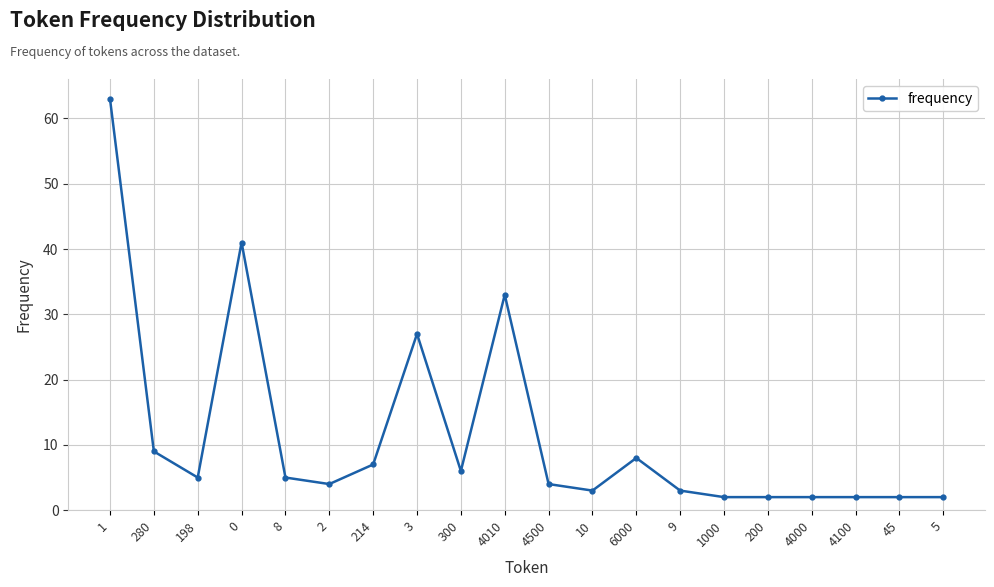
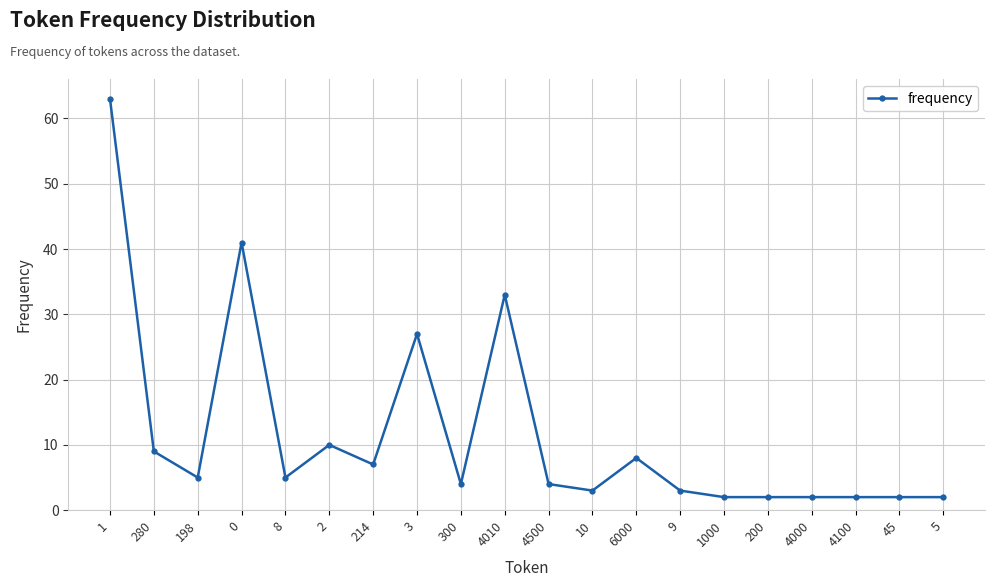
2: 4 -> 10
300: 6 -> 4
